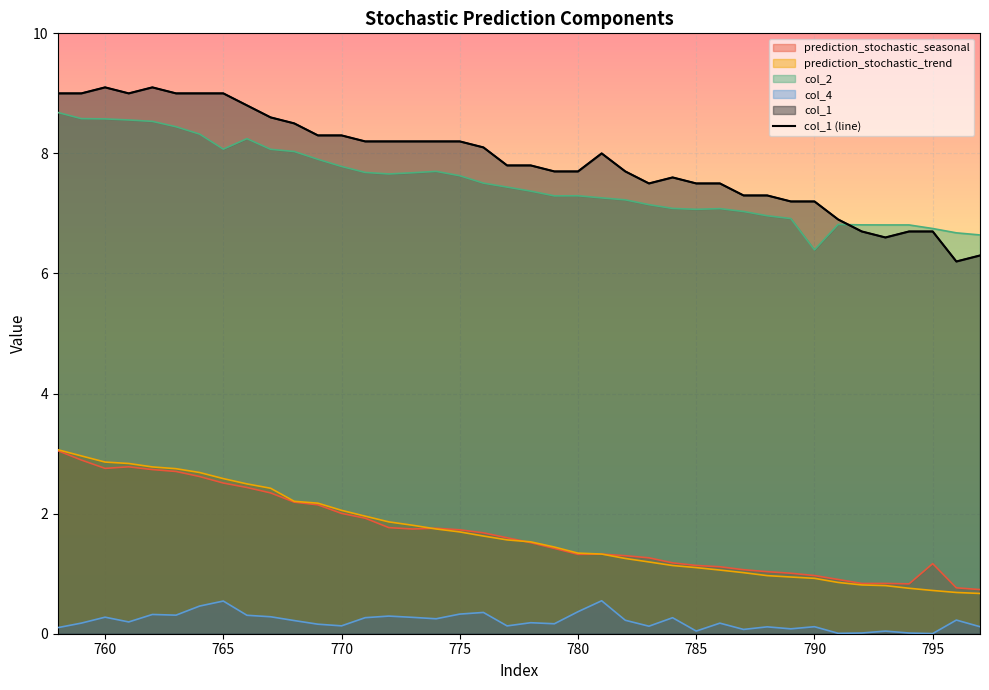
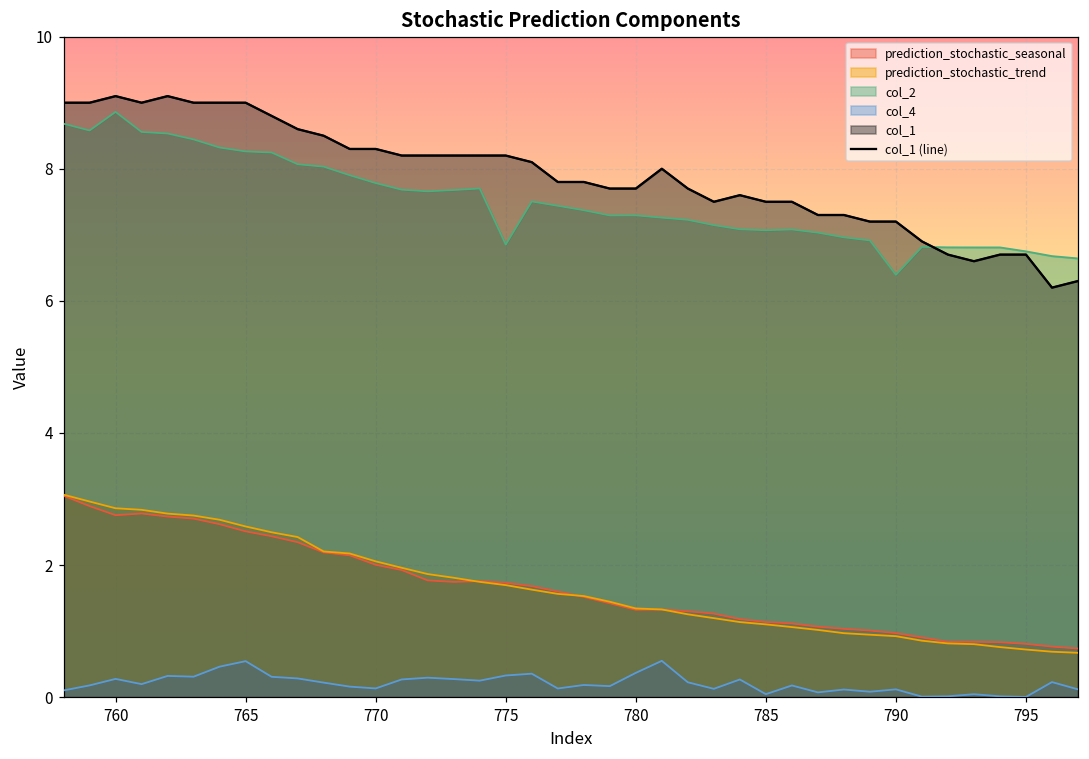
col_2, 760: 8.6 -> 8.9
col_2, 765: 8.1 -> 8.3
col_2, 775: 7.6 -> 6.9
prediction_stochastic_seasonal, 795: 1.2 -> 0.8
